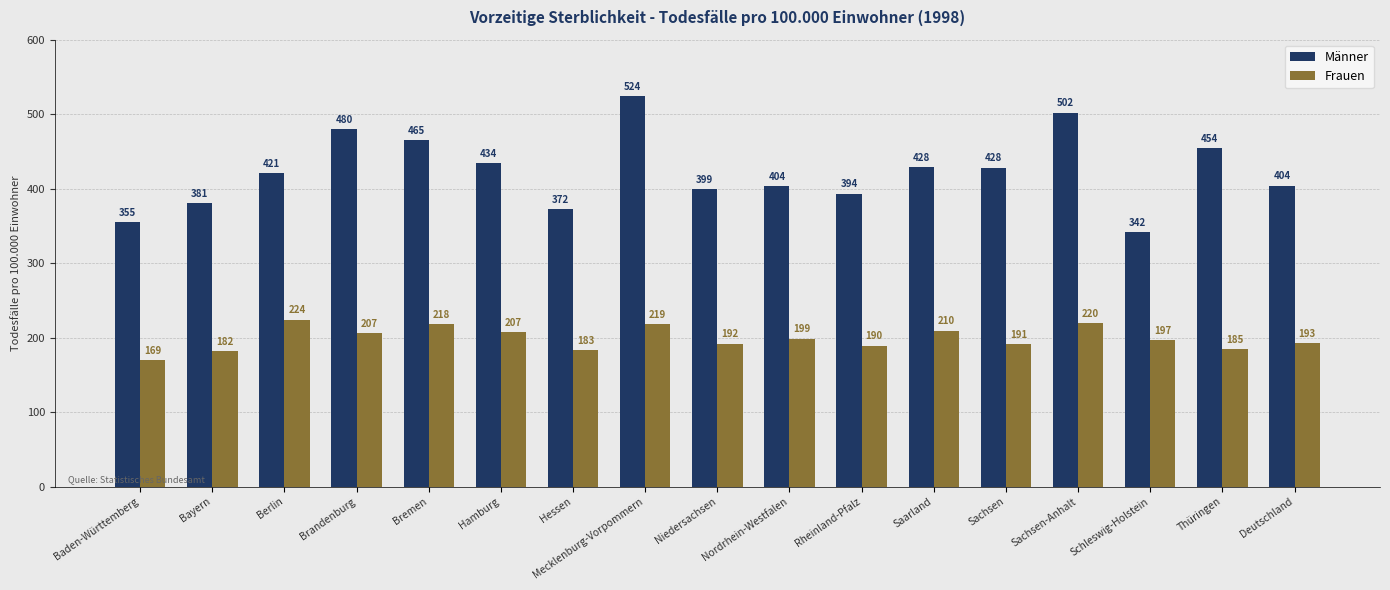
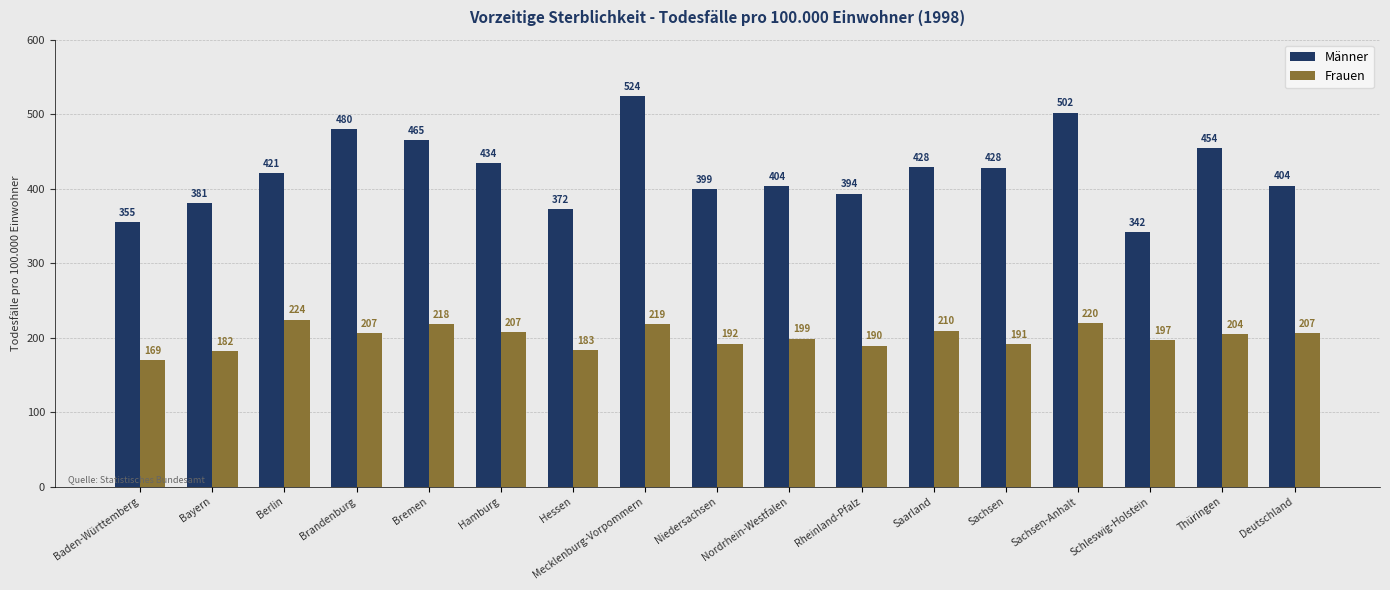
Frauen, Thüringen: 185 -> 204
Frauen, Deutschland: 193 -> 207
